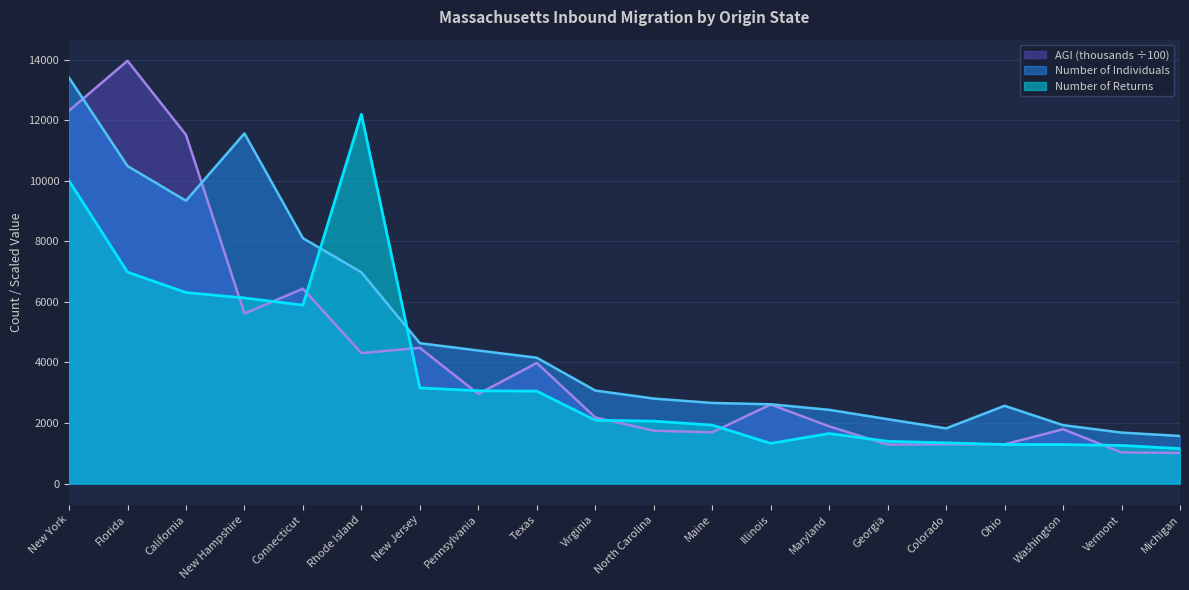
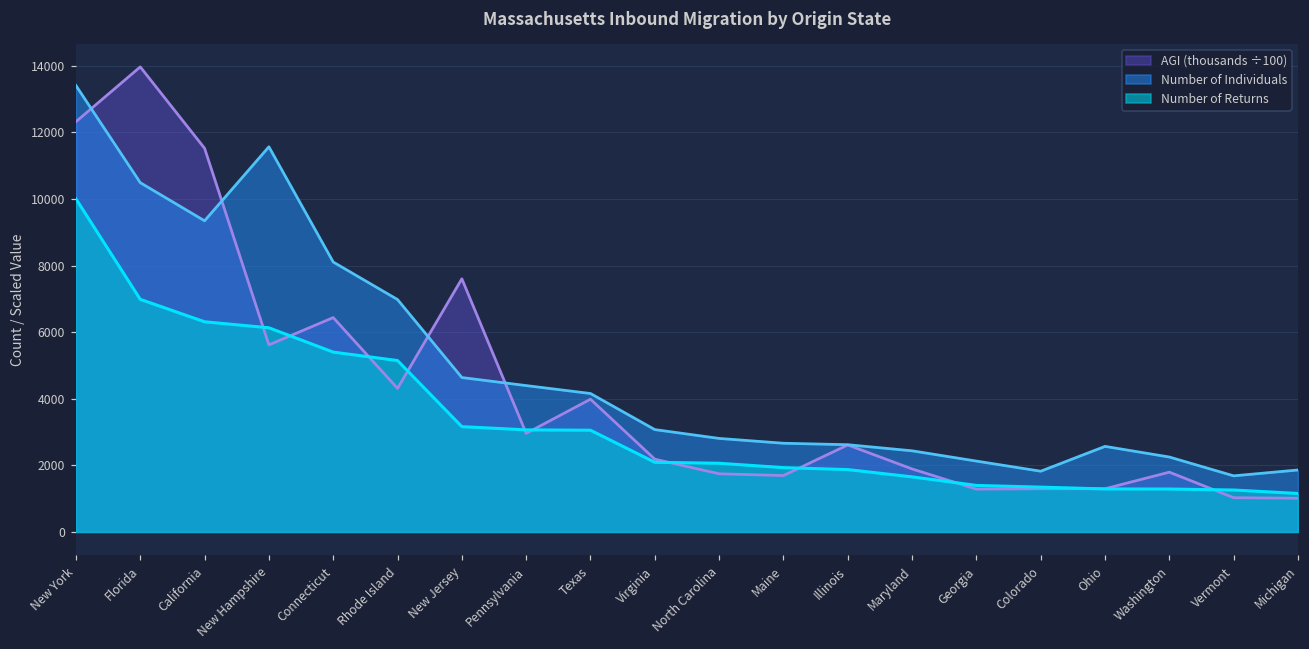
Number of Returns, Connecticut: 5900 -> 5400
Number of Returns, Rhode Island: 12200 -> 5100
AGI (thousands ÷100), New Jersey: 4500 -> 7600
Number of Returns, Illinois: 1300 -> 1900
Number of Individuals, Washington: 1900 -> 2200
Number of Individuals, Michigan: 1600 -> 1900
